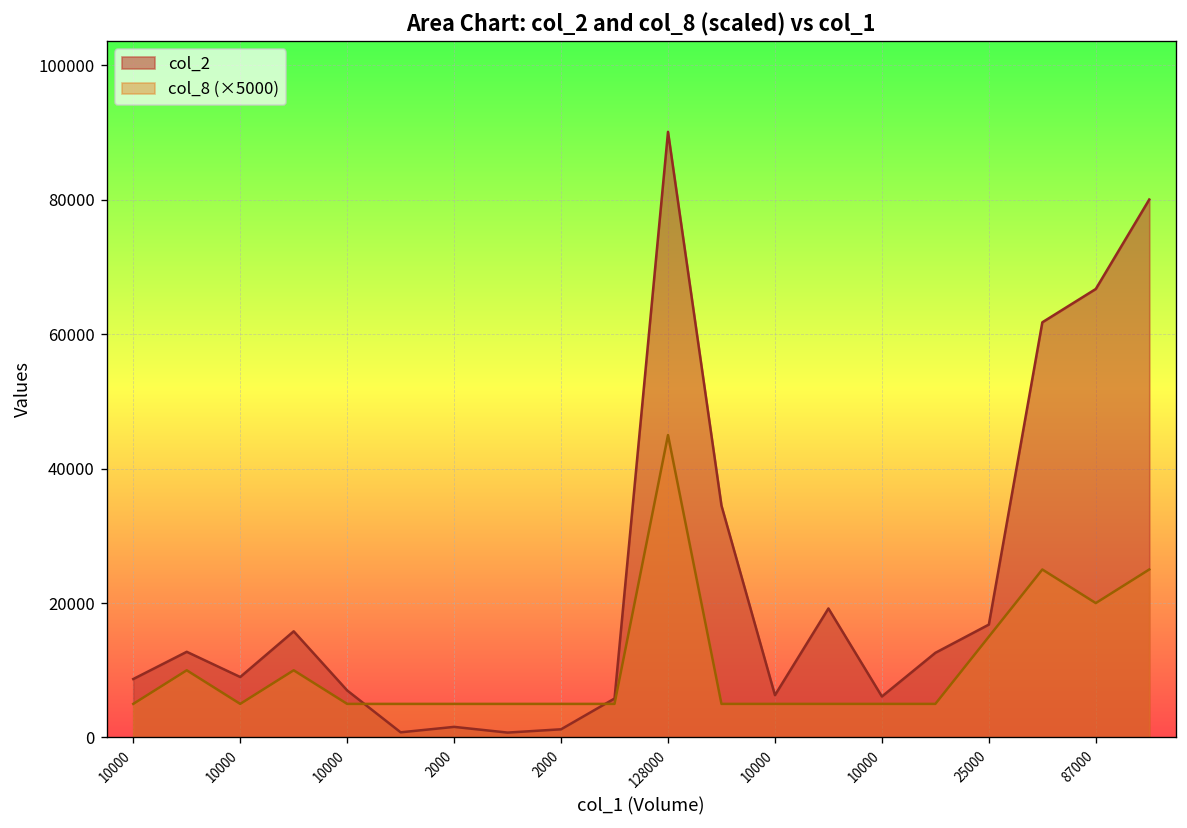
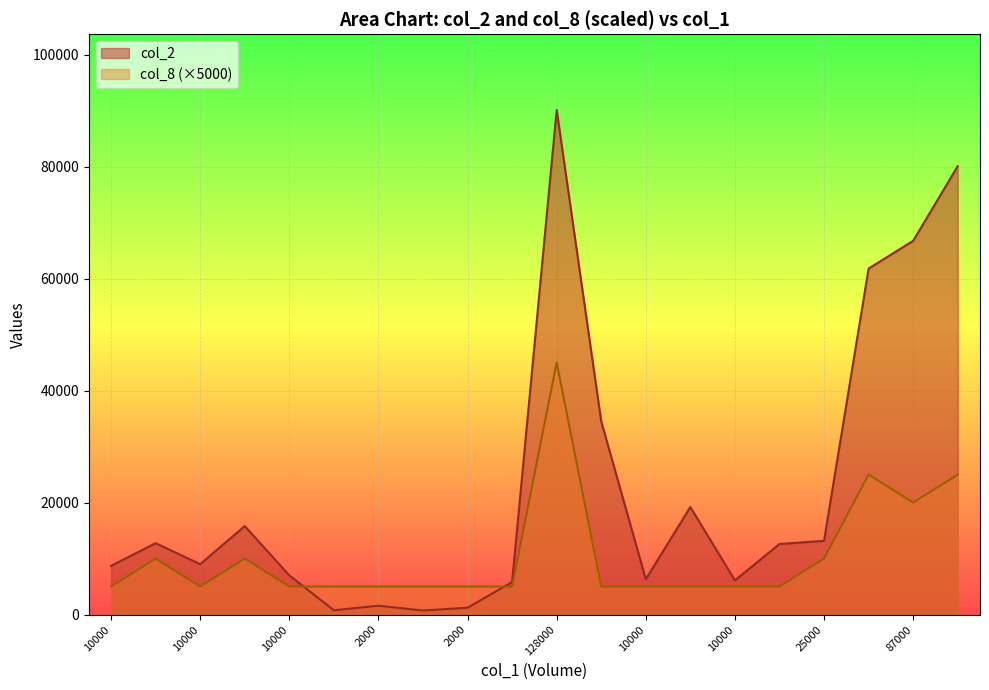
col_2, 25000: 17000 -> 13000
col_8 (×5000), 25000: 15000 -> 10000
